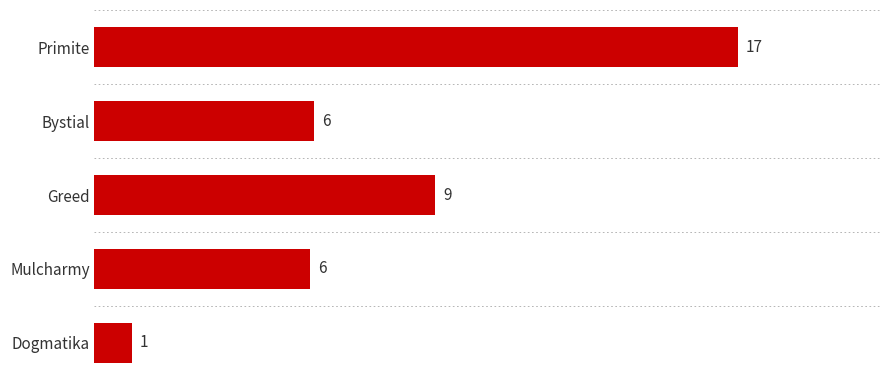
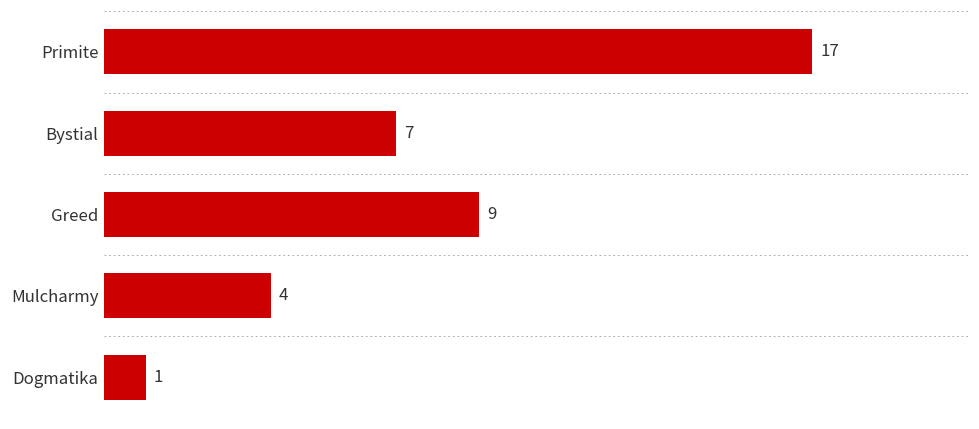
Bystial: 6 -> 7
Mulcharmy: 6 -> 4
